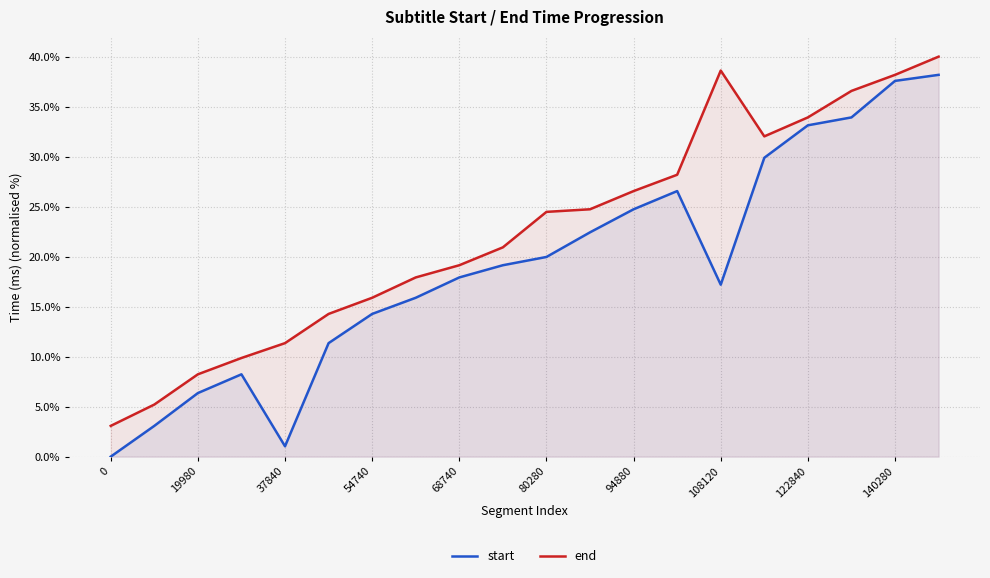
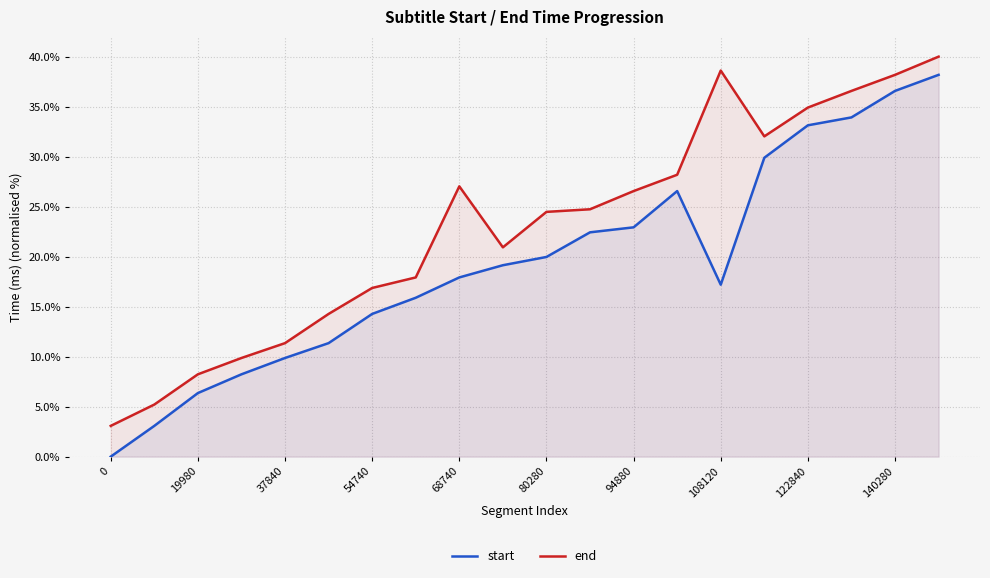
start, 37840: 1% -> 10%
end, 54740: 16% -> 17%
end, 68740: 19% -> 27%
start, 94880: 25% -> 23%
end, 122840: 34% -> 35%
start, 140280: 38% -> 37%
